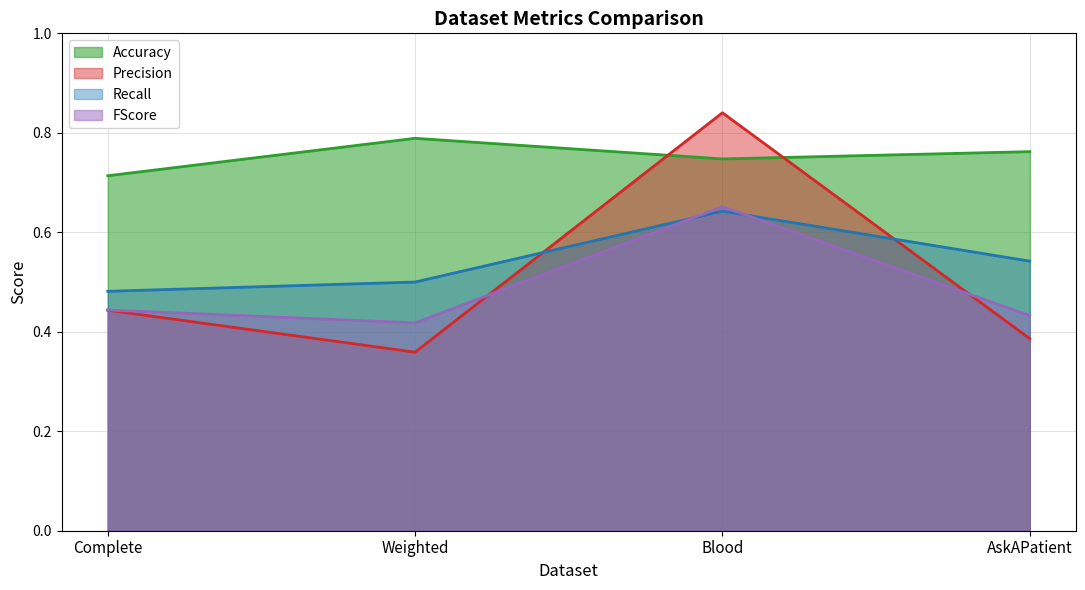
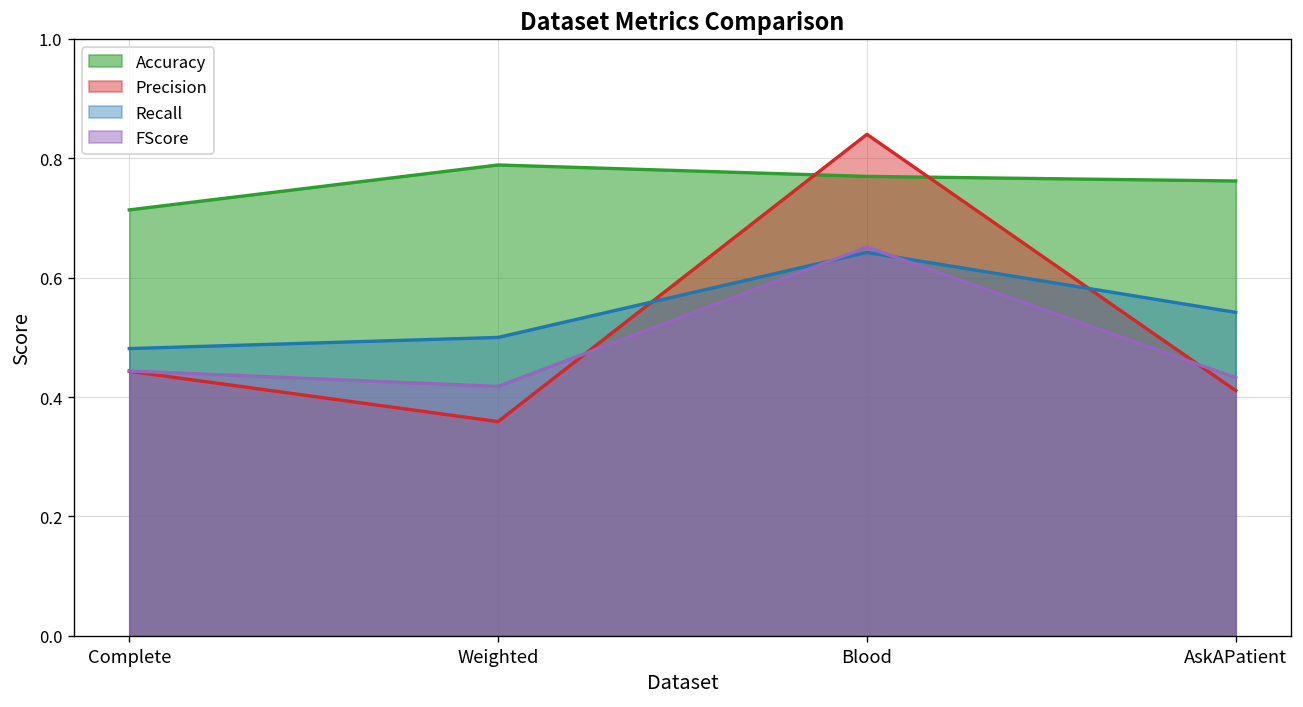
Accuracy, Blood: 0.75 -> 0.77
Precision, AskAPatient: 0.39 -> 0.41
